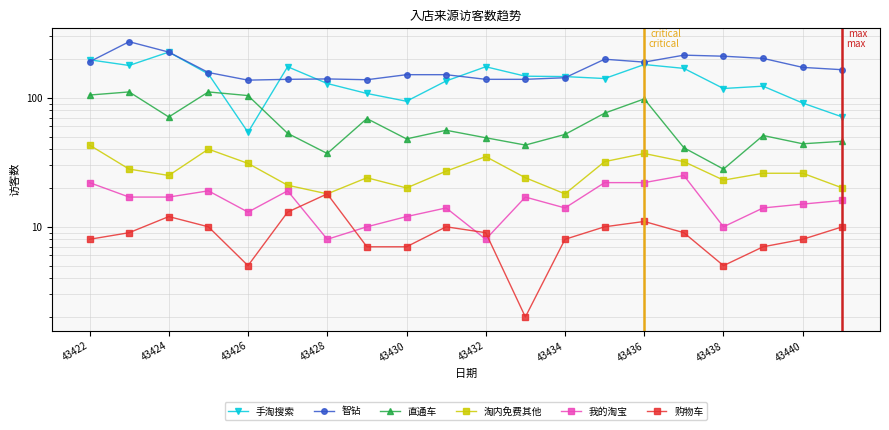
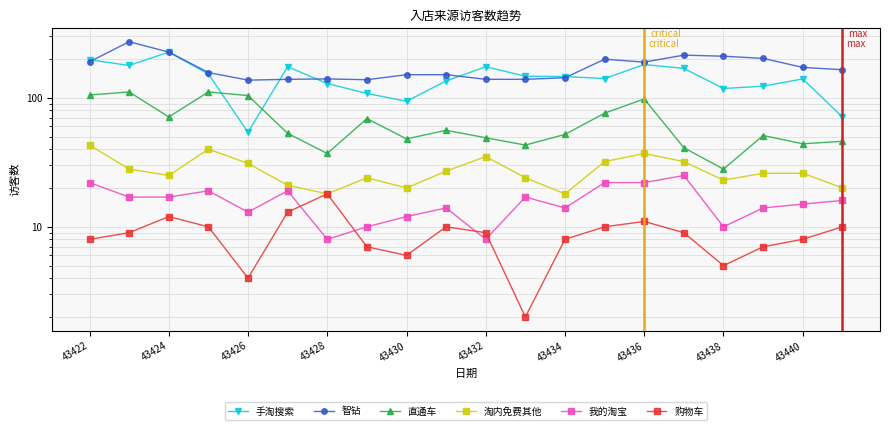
购物车, 43426: 5 -> 4
购物车, 43430: 7 -> 6
手淘搜索, 43440: 90 -> 140
